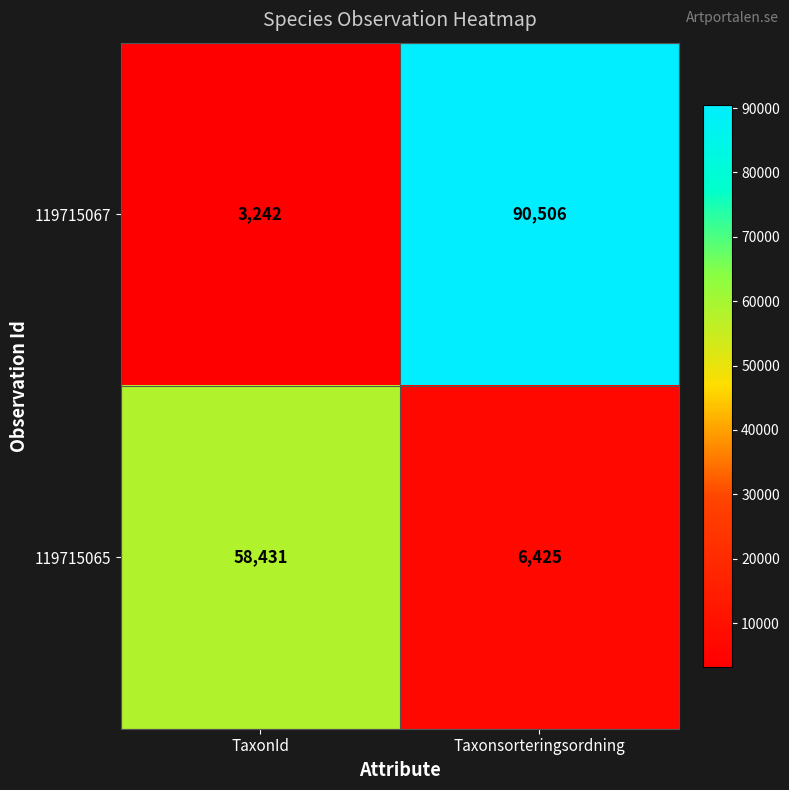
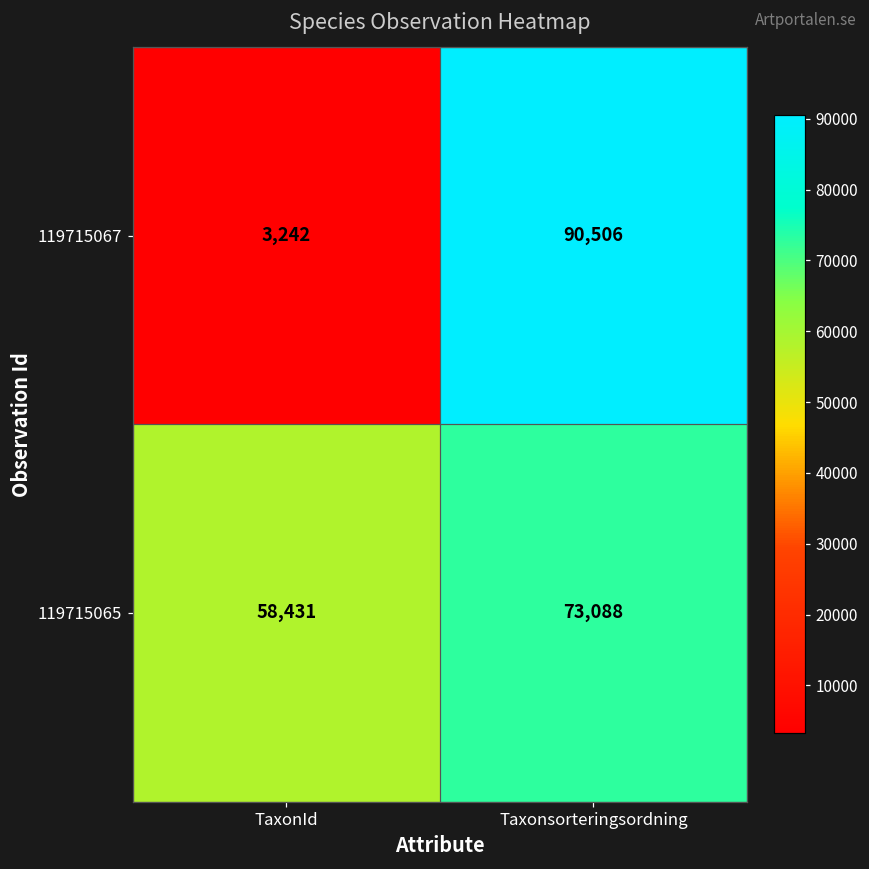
119715065, Taxonsorteringsordning: 6,425 -> 73,088
